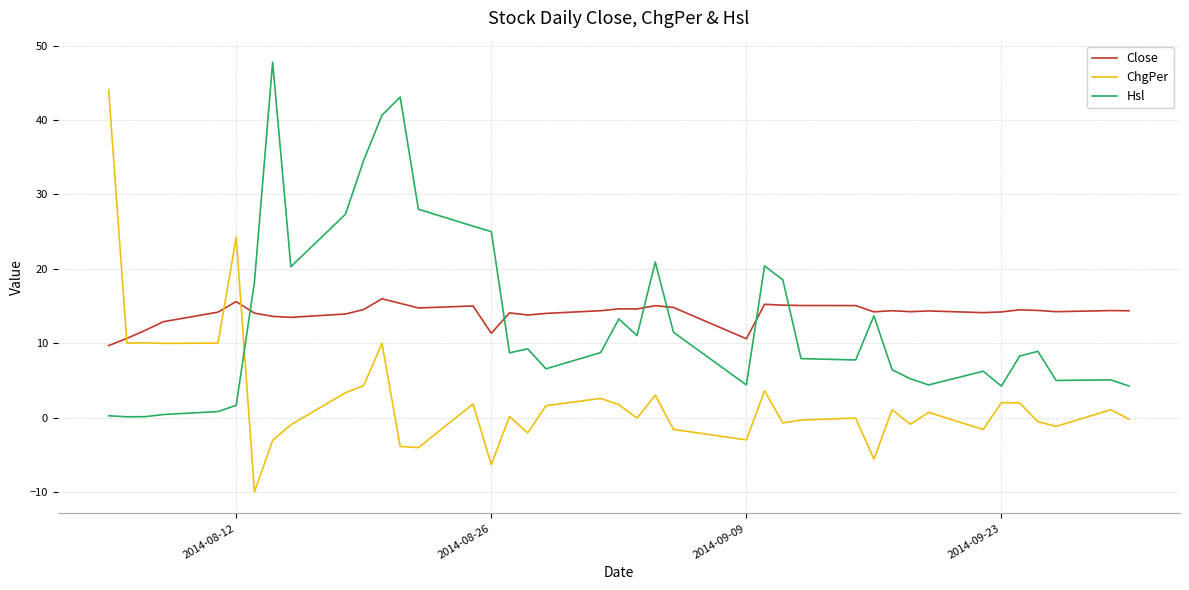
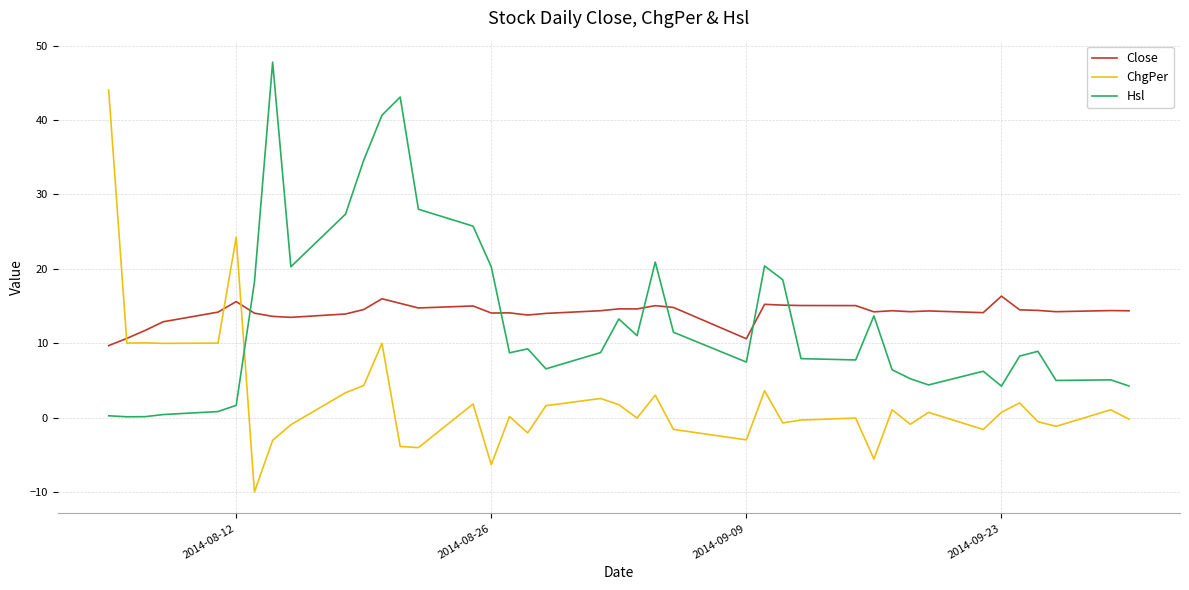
Close, 2014-08-26: 11 -> 14
Hsl, 2014-08-26: 25 -> 20
Hsl, 2014-09-09: 4 -> 7
Close, 2014-09-23: 14 -> 16
ChgPer, 2014-09-23: 2 -> 1
